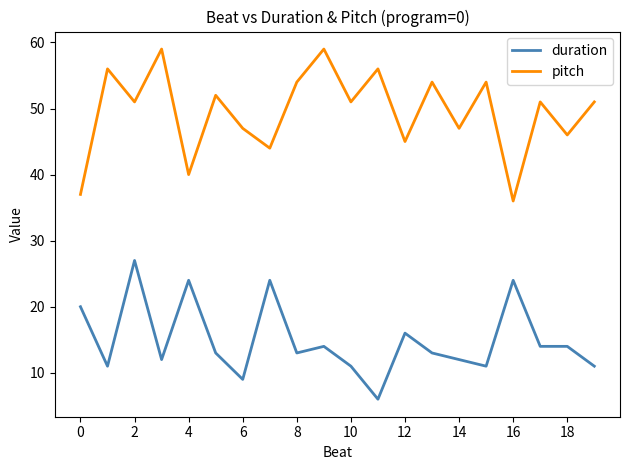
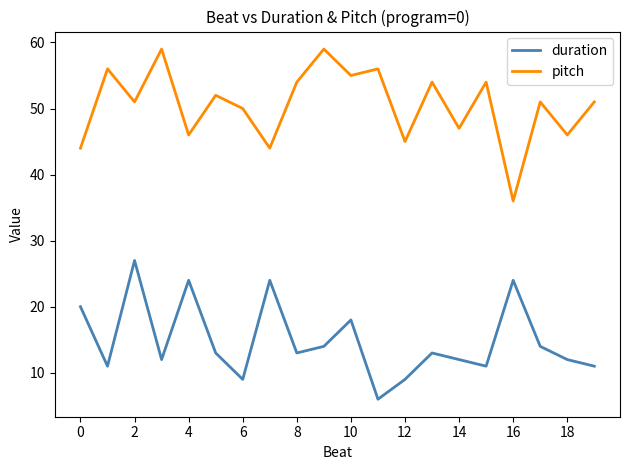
pitch, 0: 37 -> 44
pitch, 4: 40 -> 46
pitch, 6: 47 -> 50
duration, 10: 11 -> 18
pitch, 10: 51 -> 55
duration, 12: 16 -> 9
duration, 18: 14 -> 12
